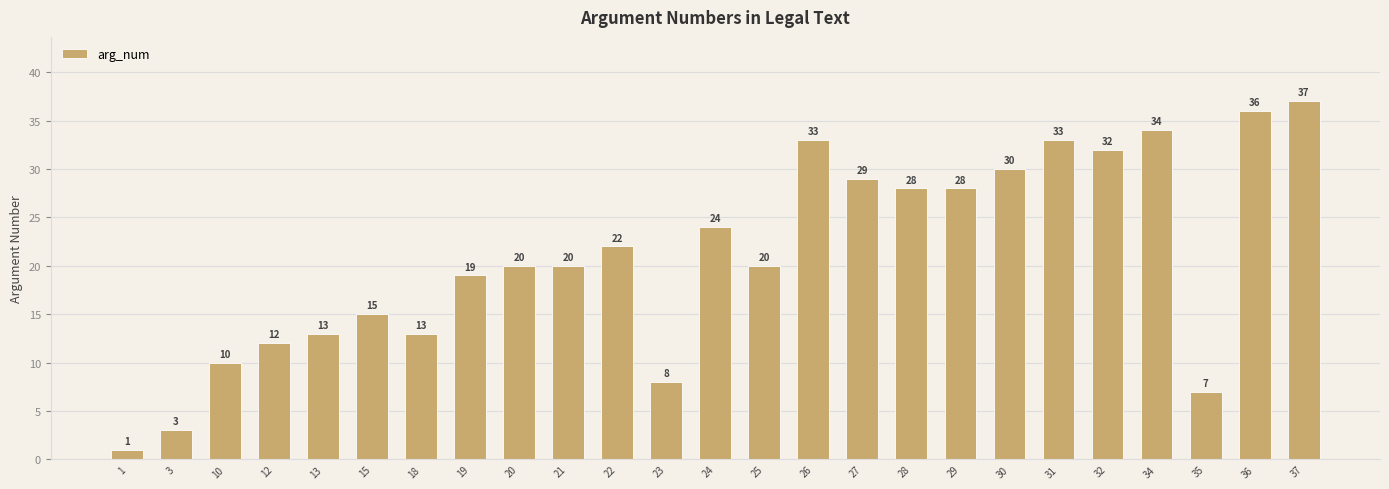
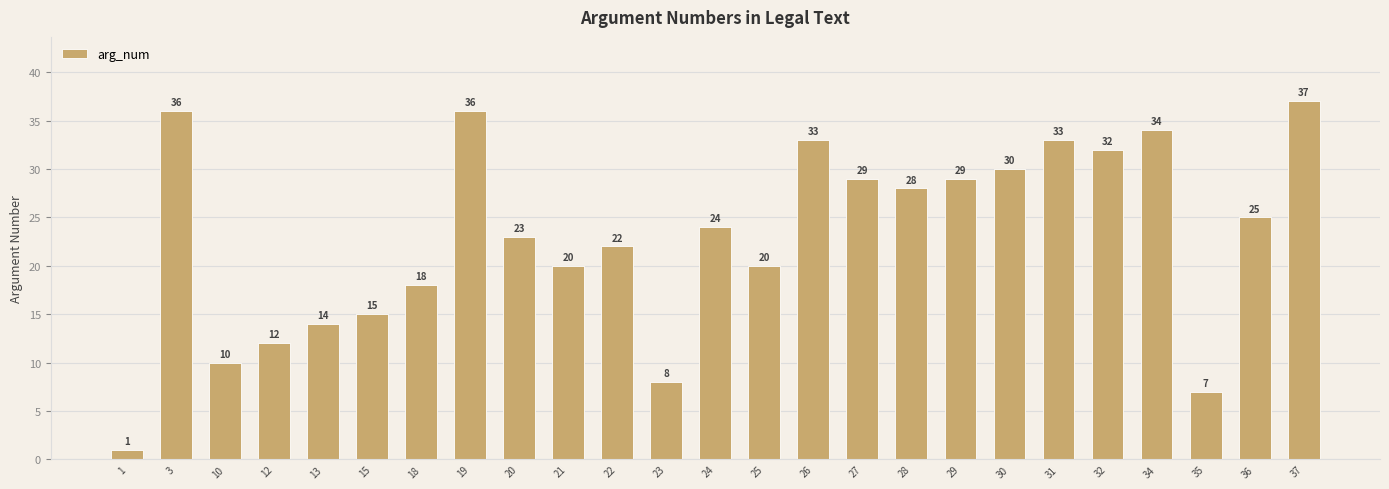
3: 3 -> 36
13: 13 -> 14
18: 13 -> 18
19: 19 -> 36
20: 20 -> 23
29: 28 -> 29
36: 36 -> 25
